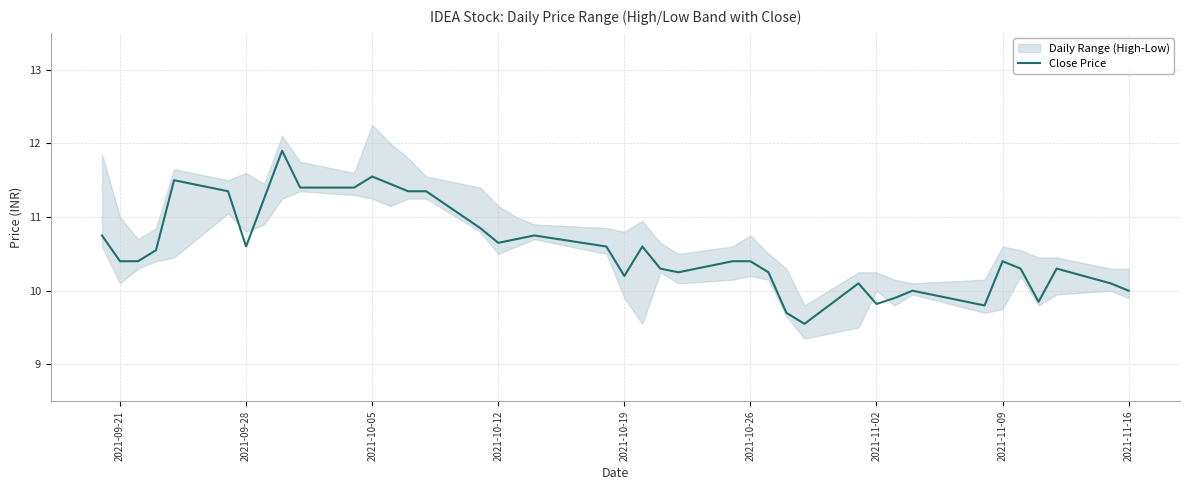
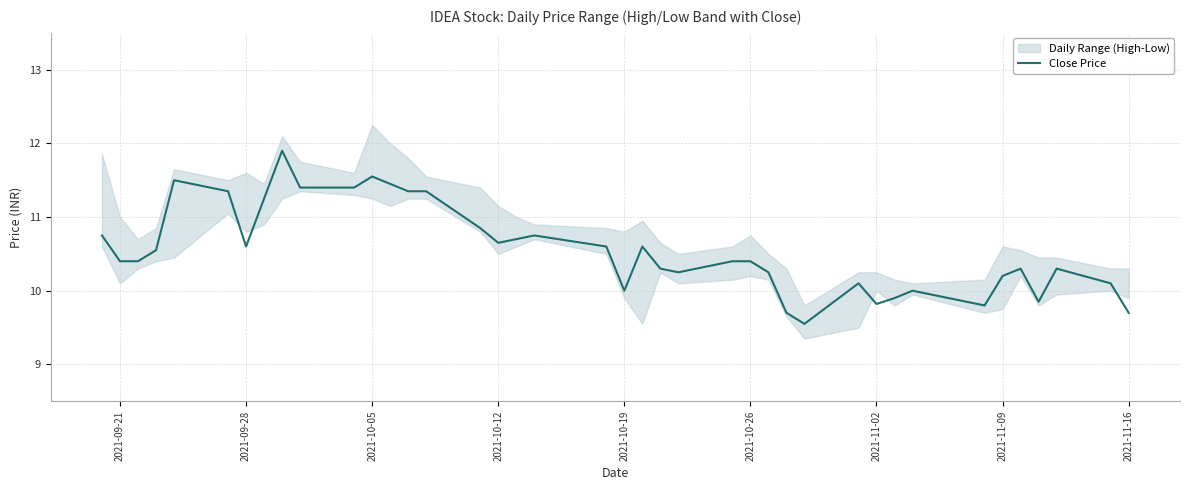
Close Price, 2021-10-19: 10.2 -> 10.0
Close Price, 2021-11-09: 10.4 -> 10.2
Close Price, 2021-11-16: 10.0 -> 9.7
